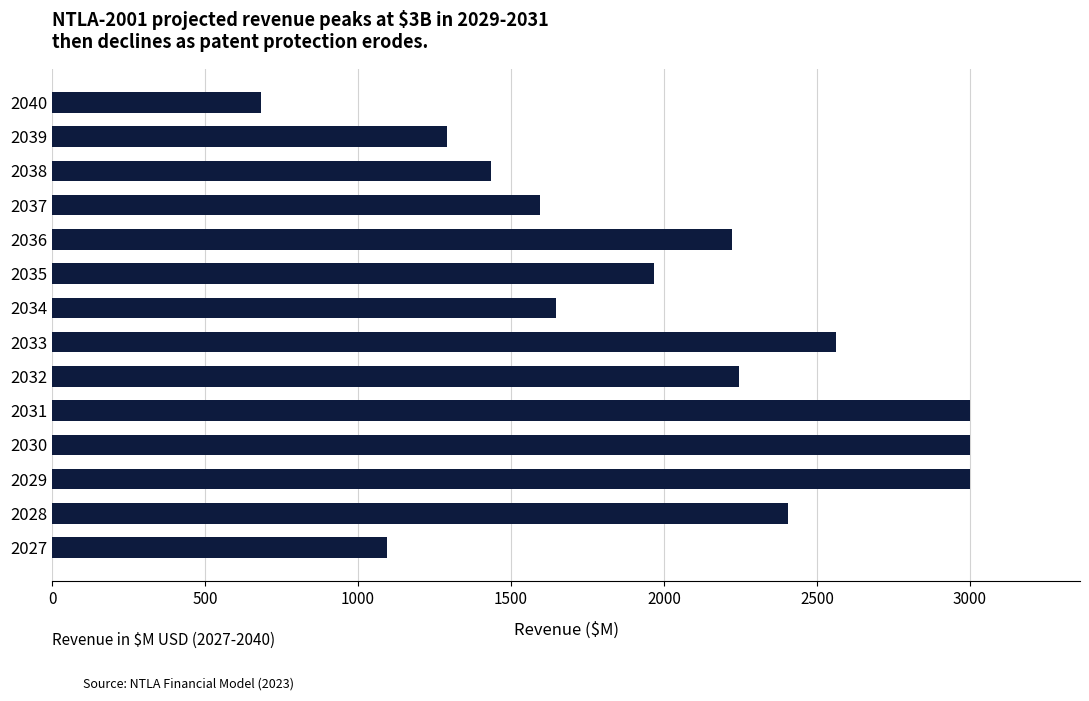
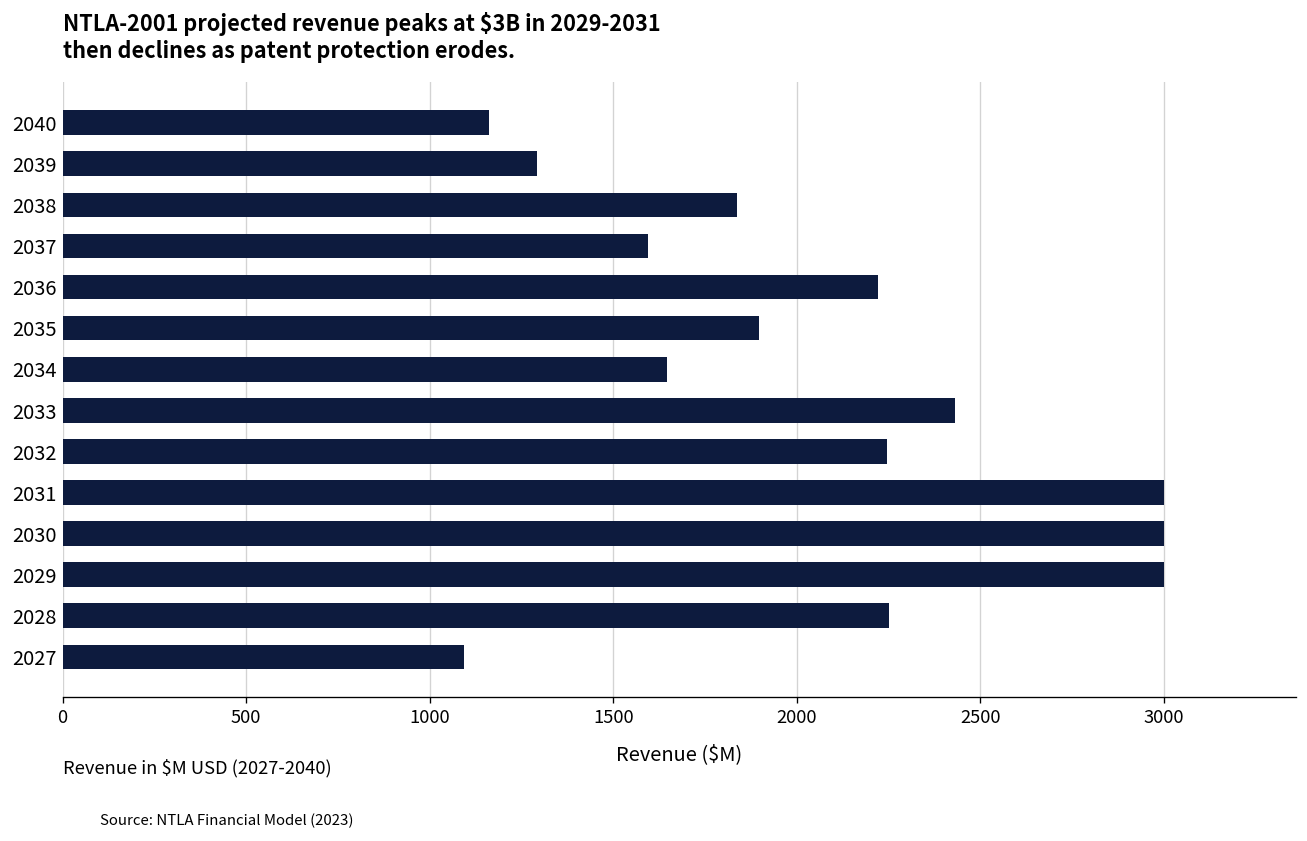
2040: 680 -> 1160
2038: 1430 -> 1840
2035: 1970 -> 1900
2033: 2560 -> 2430
2028: 2410 -> 2250
